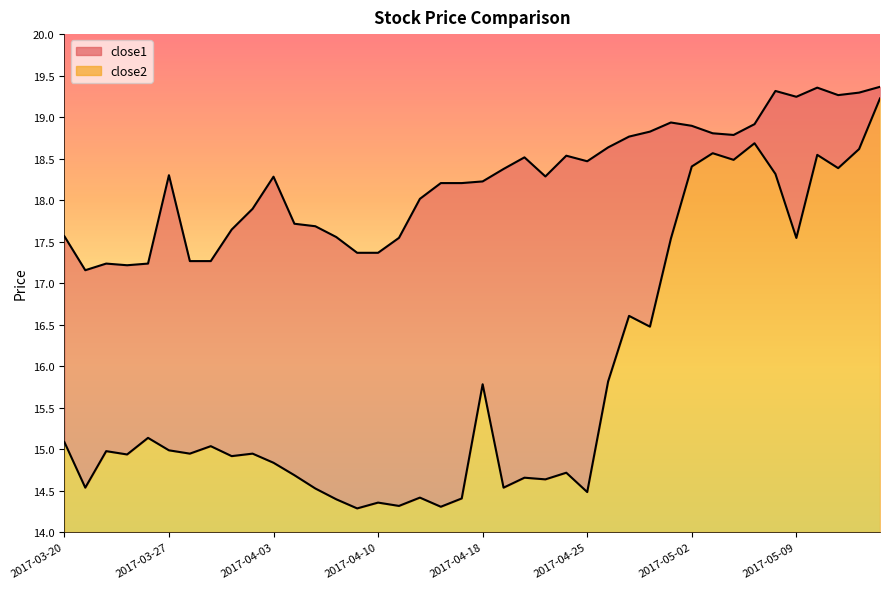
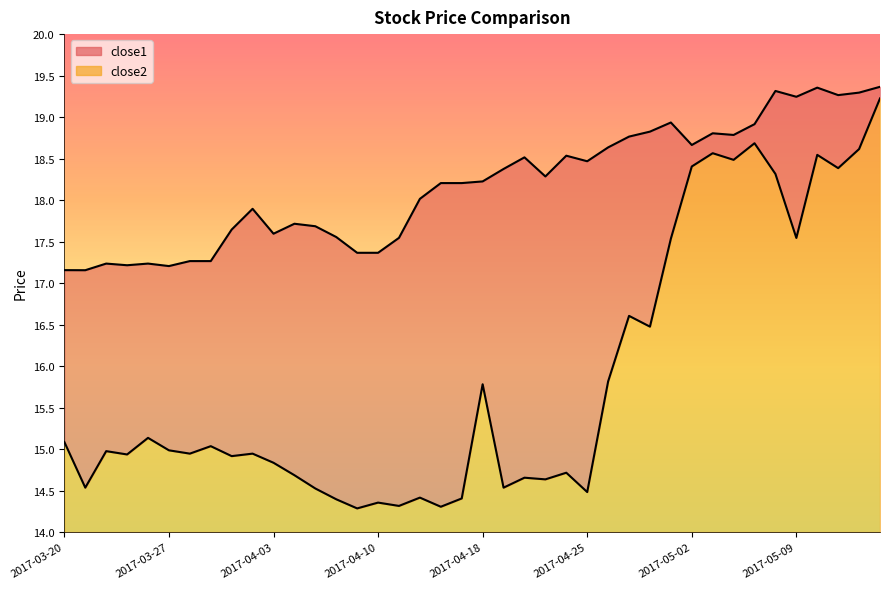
close1, 2017-03-20: 17.6 -> 17.2
close1, 2017-03-27: 18.3 -> 17.2
close1, 2017-04-03: 18.3 -> 17.6
close1, 2017-05-02: 18.9 -> 18.7
